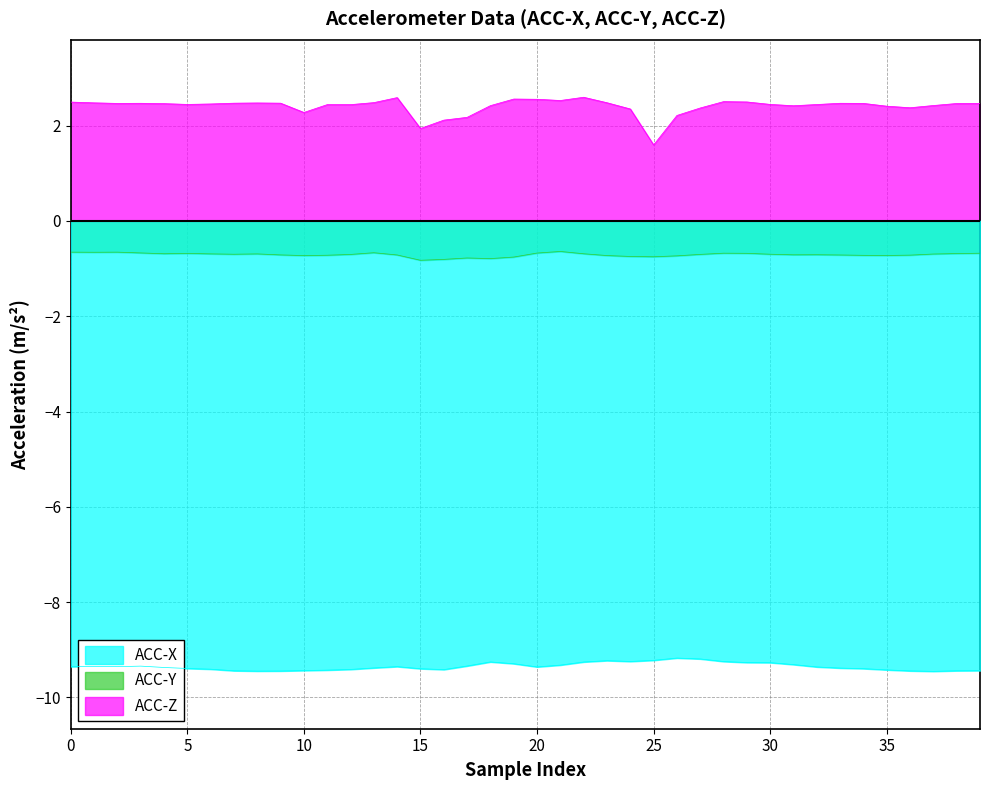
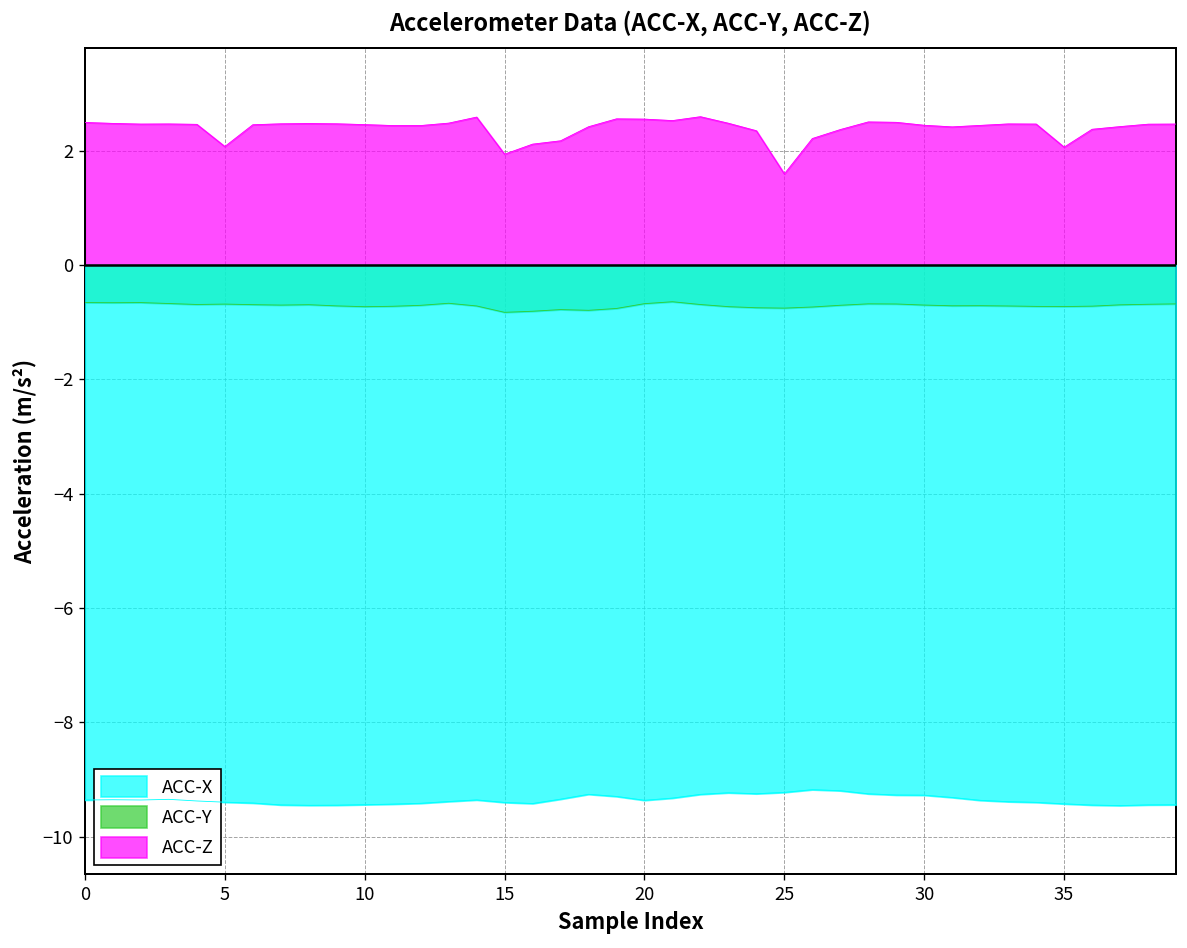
ACC-Z, 5: 2.4 -> 2.1
ACC-Z, 10: 2.3 -> 2.5
ACC-Z, 35: 2.4 -> 2.1
